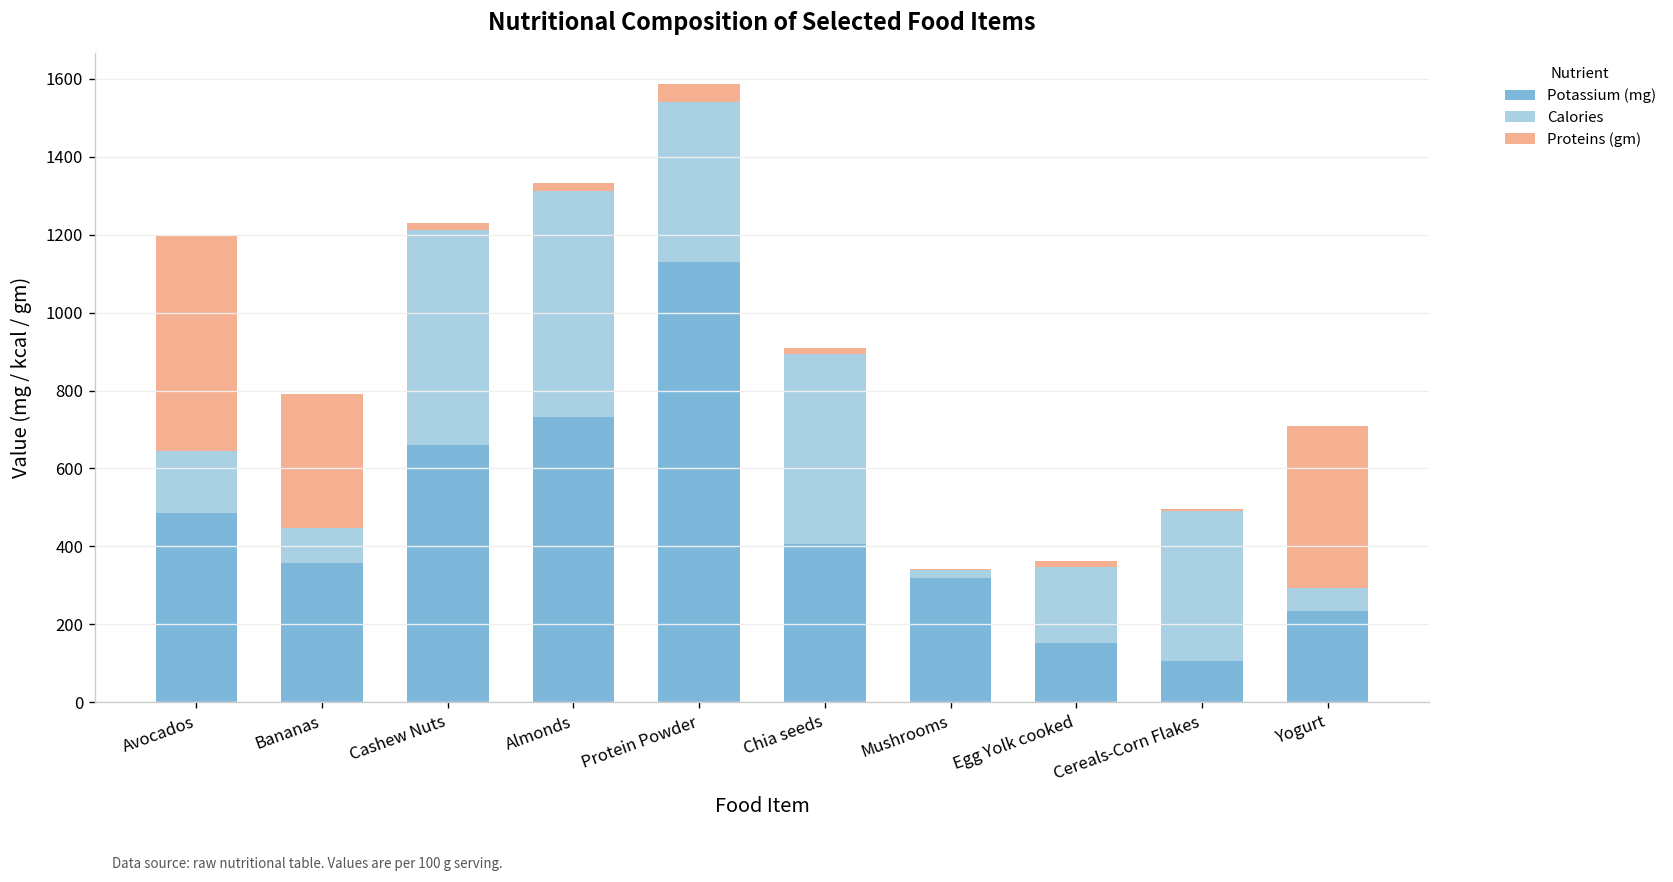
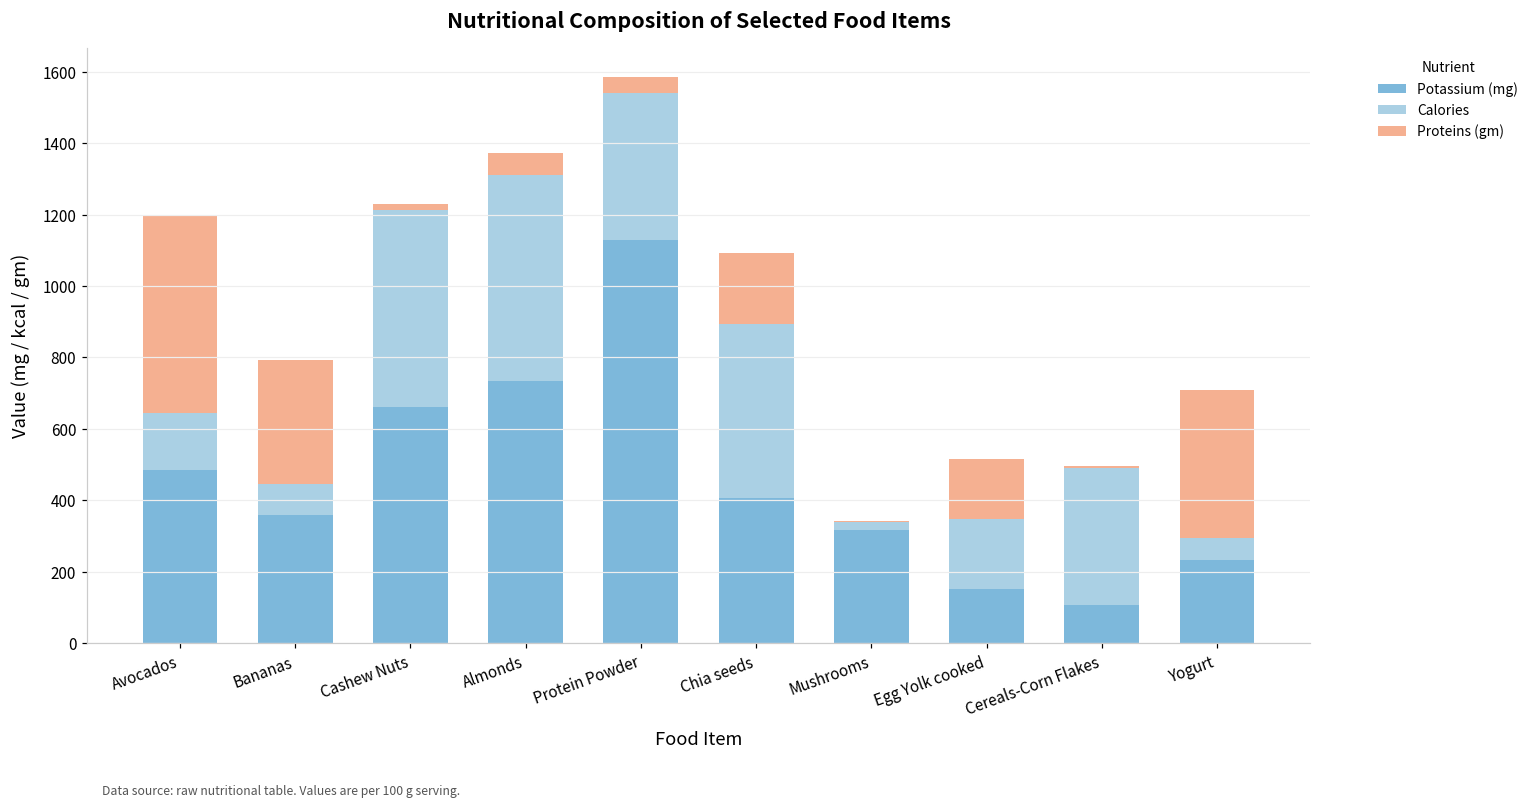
Proteins (gm), Almonds: 20 -> 60
Proteins (gm), Chia seeds: 20 -> 200
Proteins (gm), Egg Yolk cooked: 10 -> 170
